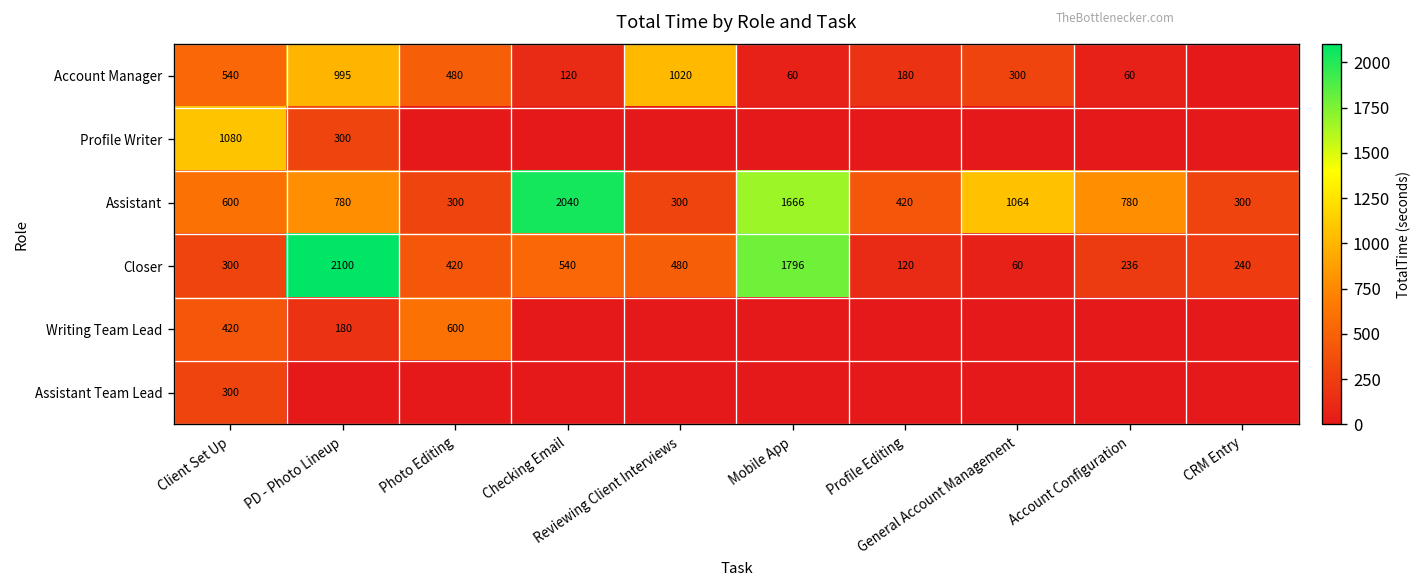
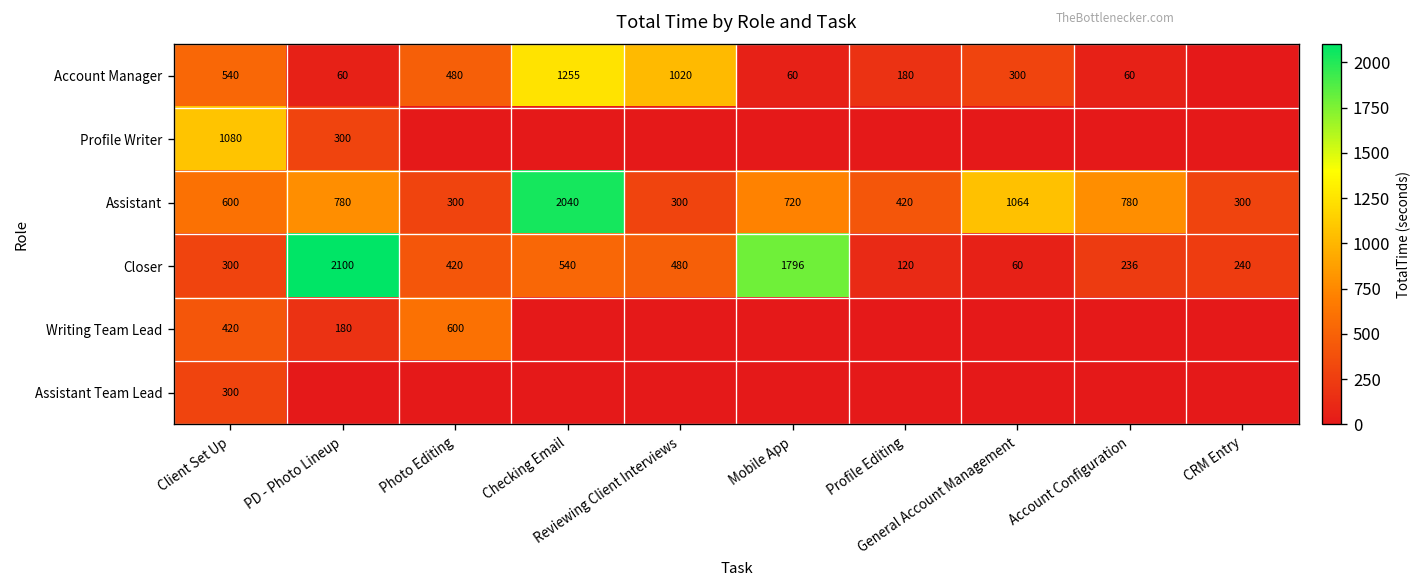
Account Manager, PD - Photo Lineup: 995 -> 60
Account Manager, Checking Email: 120 -> 1255
Assistant, Mobile App: 1666 -> 720
